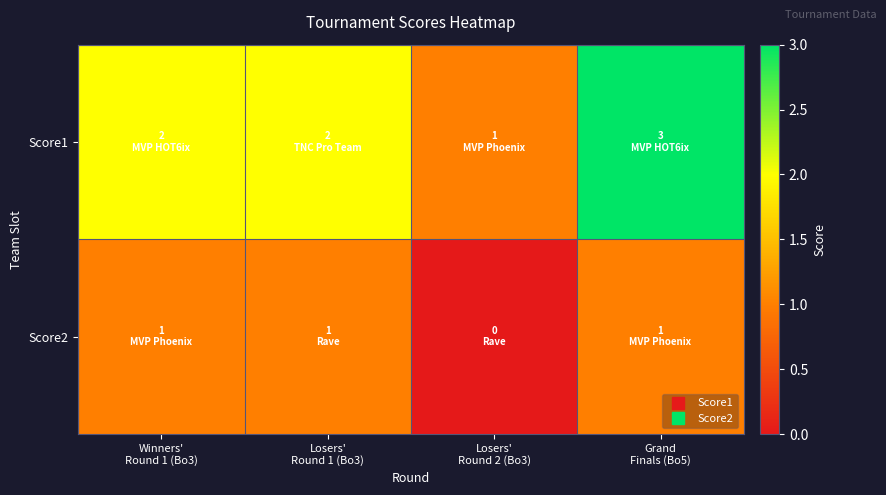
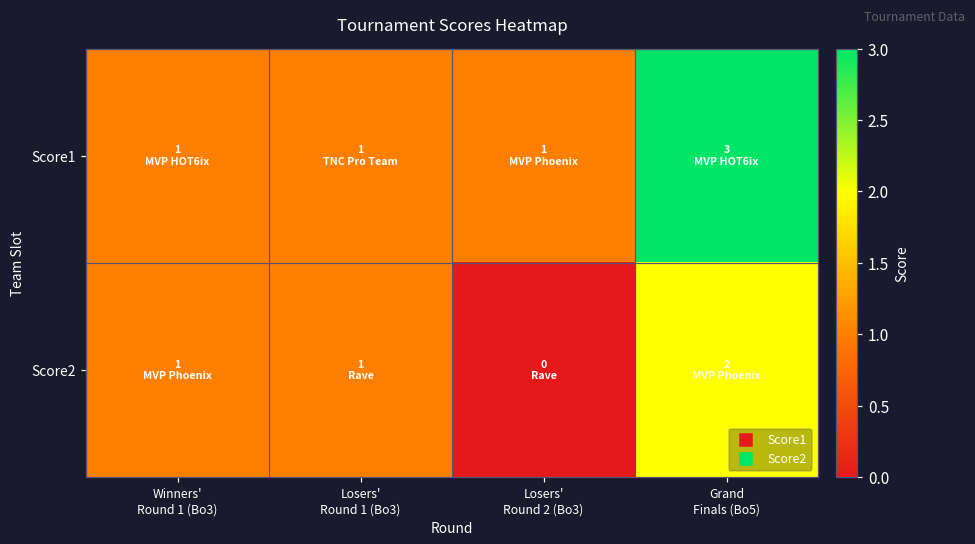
Score1, Winners' Round 1 (Bo3): 2 -> 1
Score1, Losers' Round 1 (Bo3): 2 -> 1
Score2, Grand Finals (Bo5): 1 -> 2
